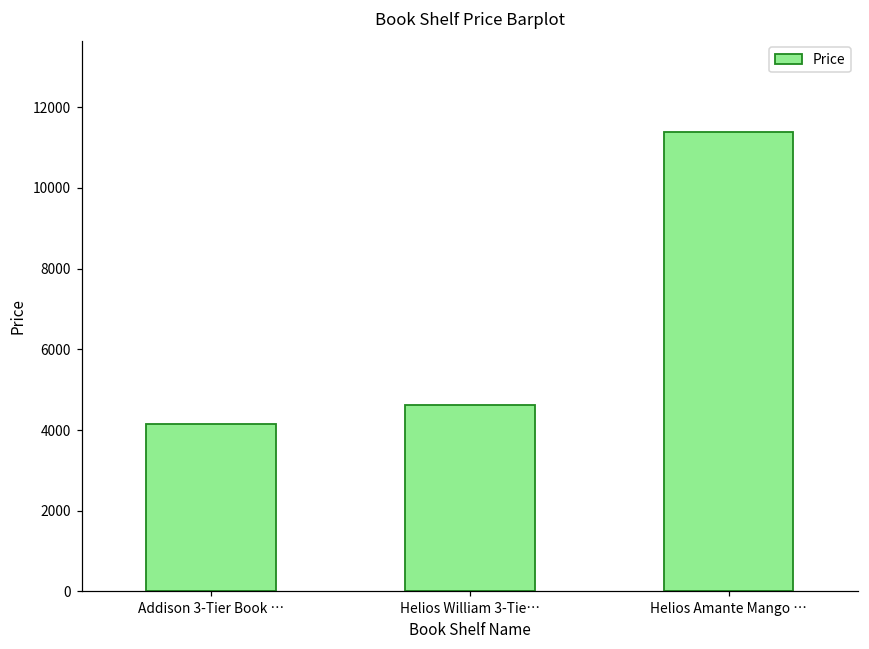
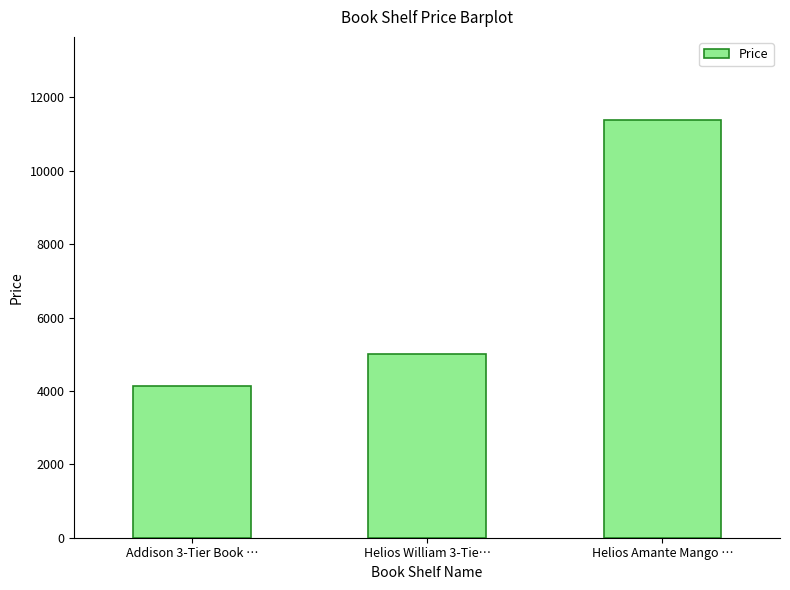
Helios William 3-Tie…: 4600 -> 5000
